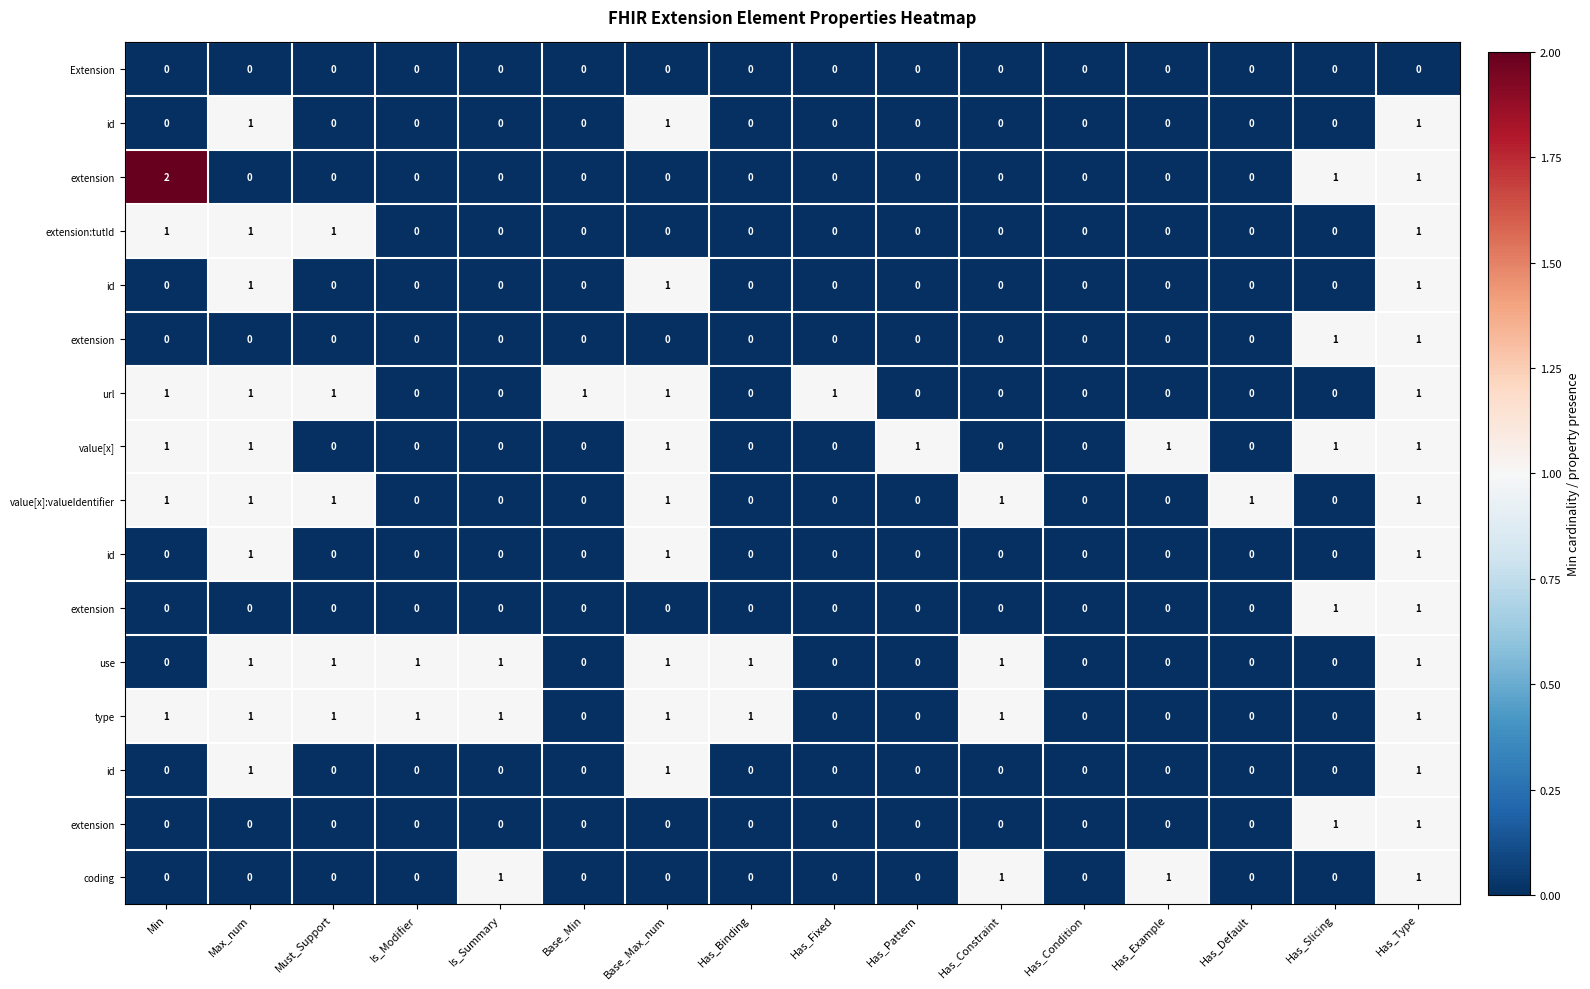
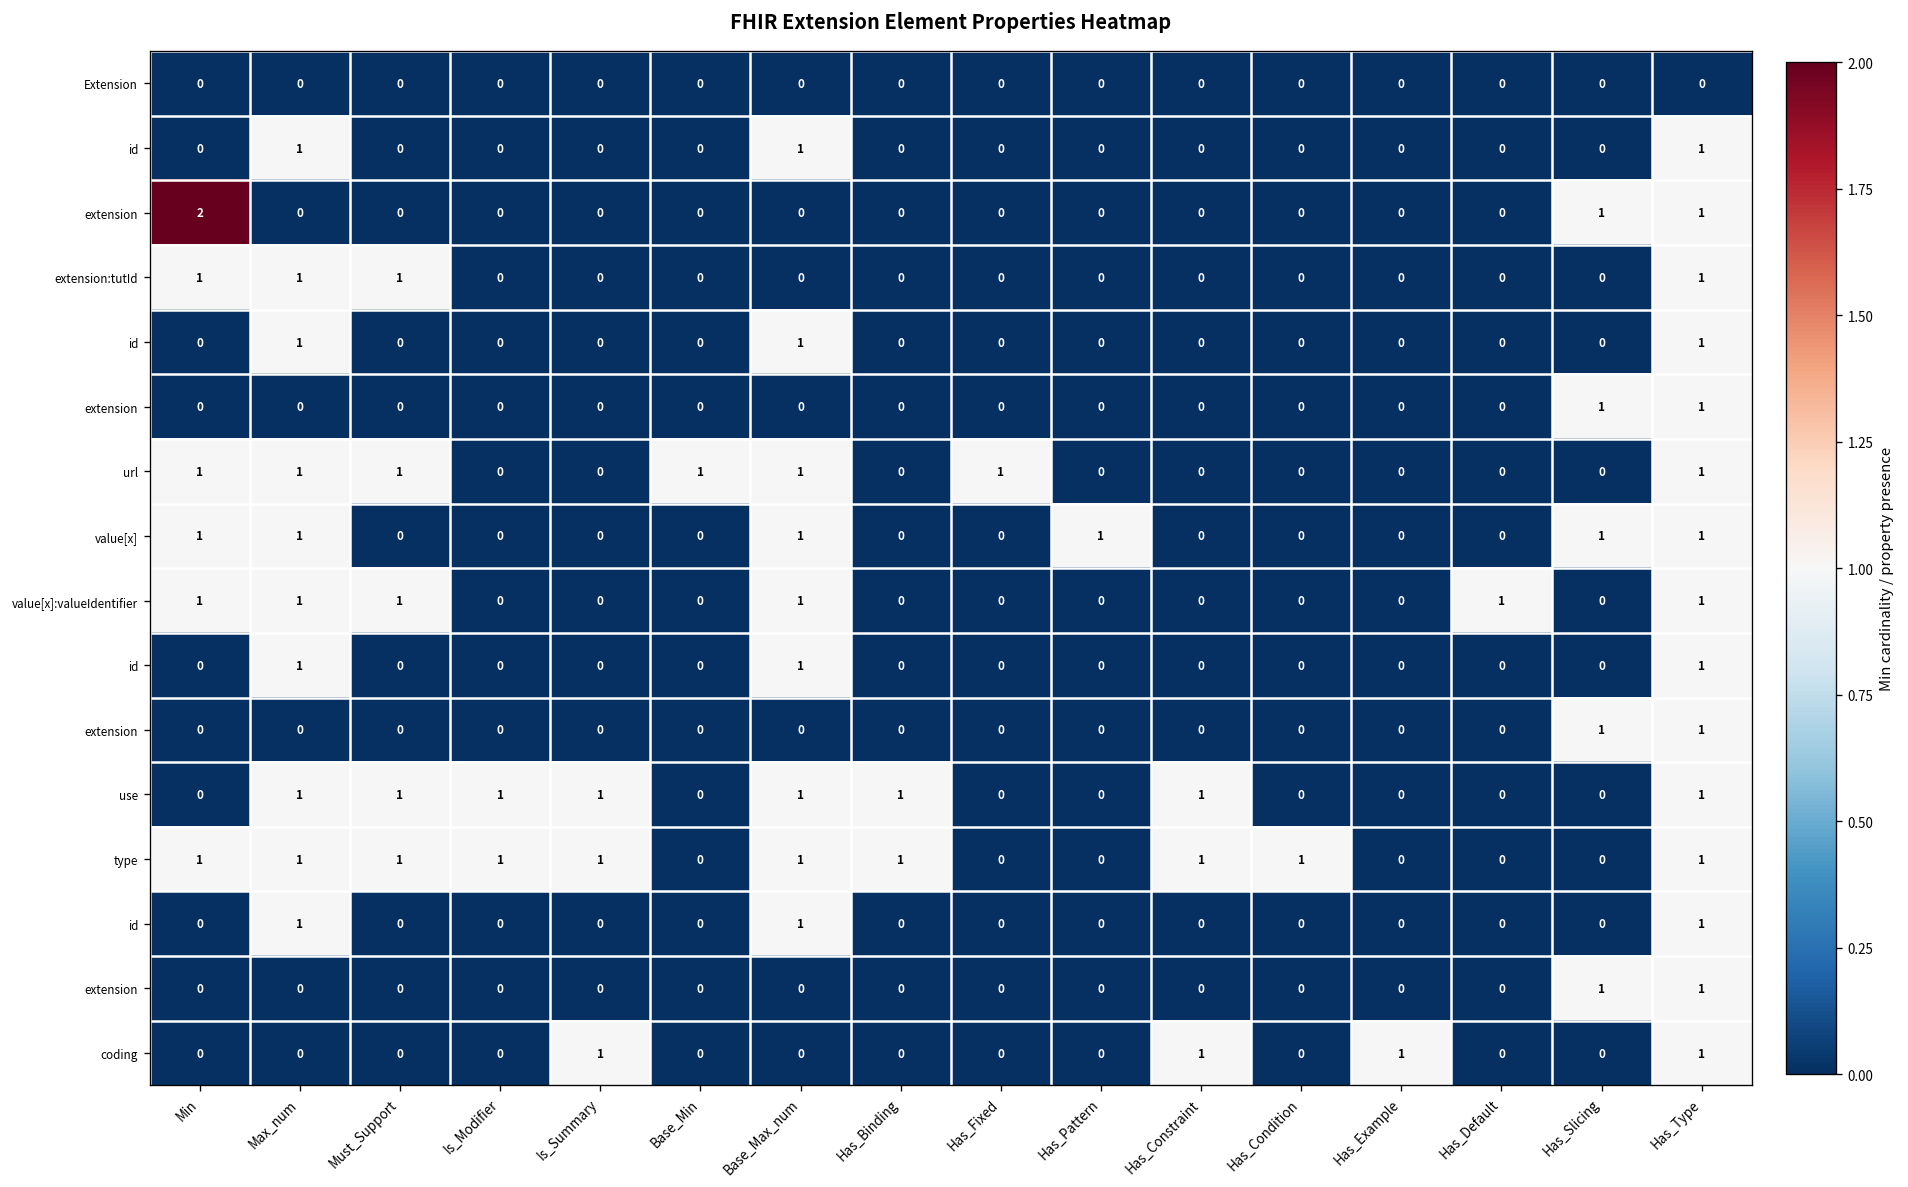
value[x], Has_Example: 1 -> 0
value[x]:valueIdentifier, Has_Constraint: 1 -> 0
type, Has_Condition: 0 -> 1
